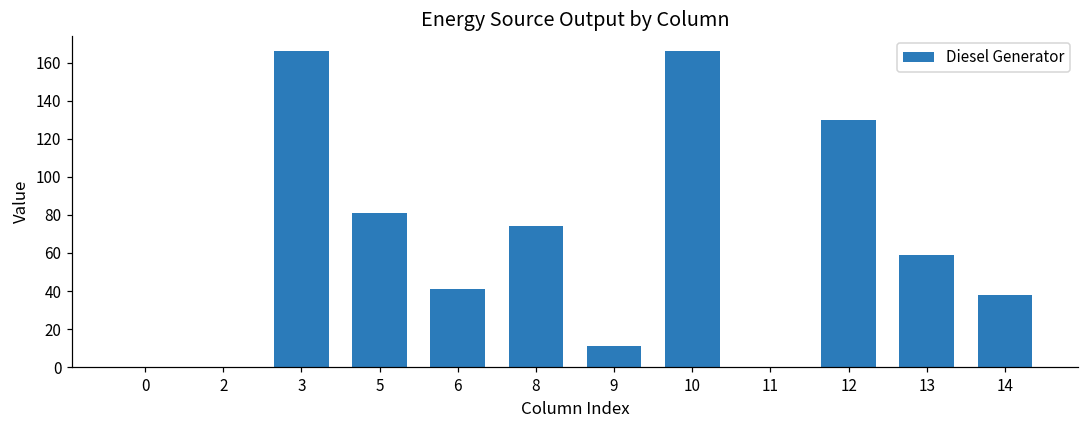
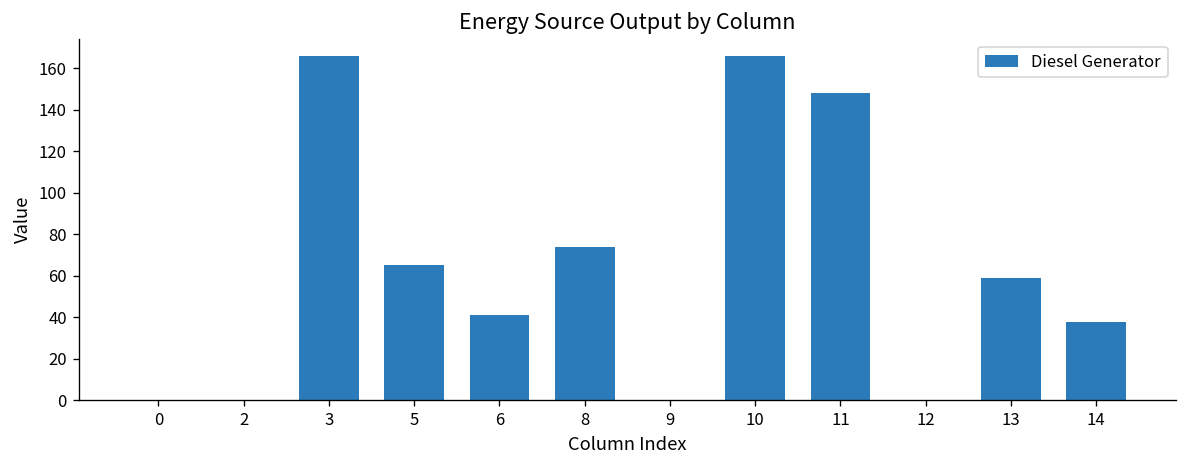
5: 81 -> 66
9: 11 -> 0
11: 0 -> 148
12: 130 -> 0
